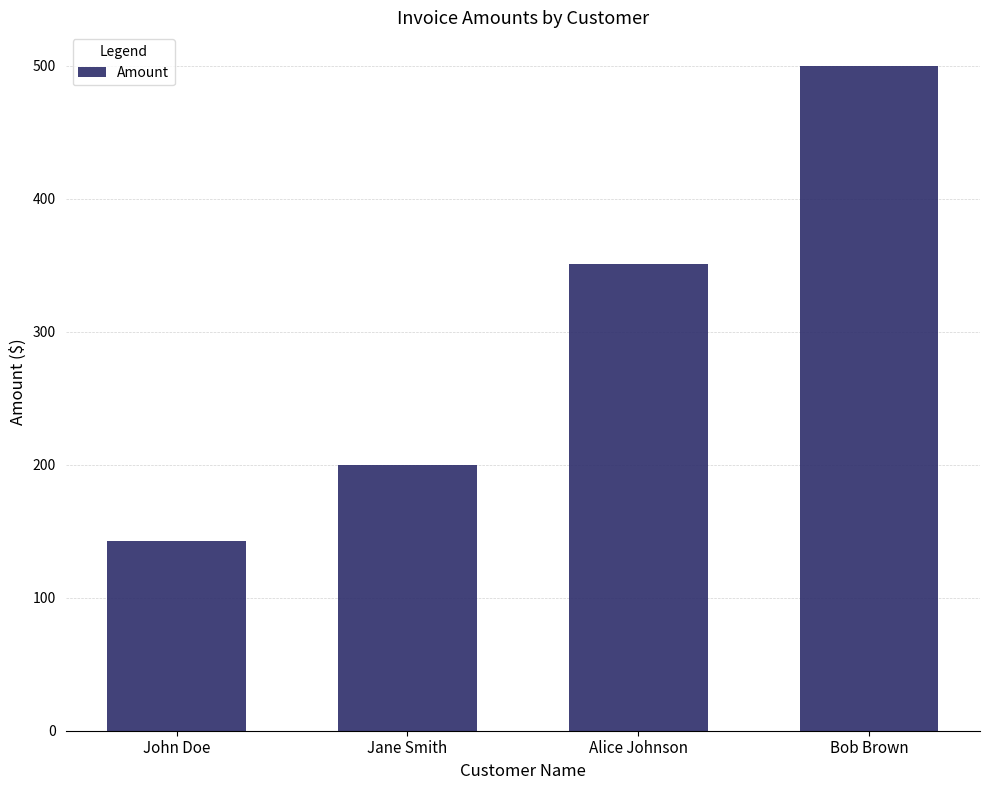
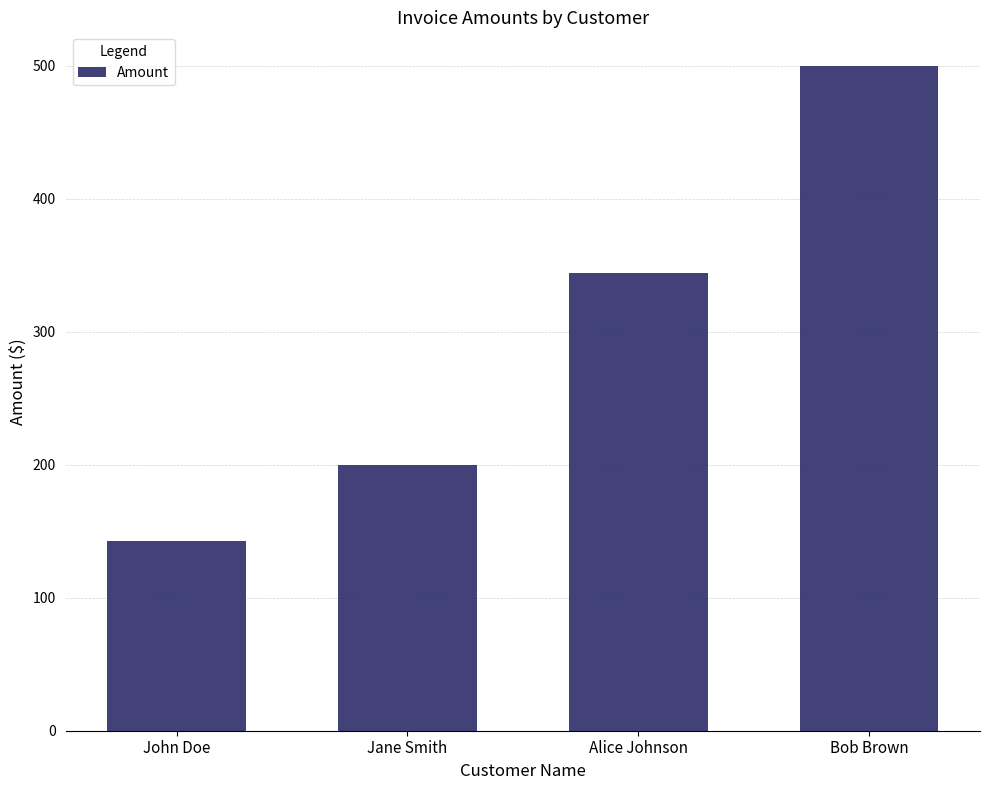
Alice Johnson: 351 -> 344
